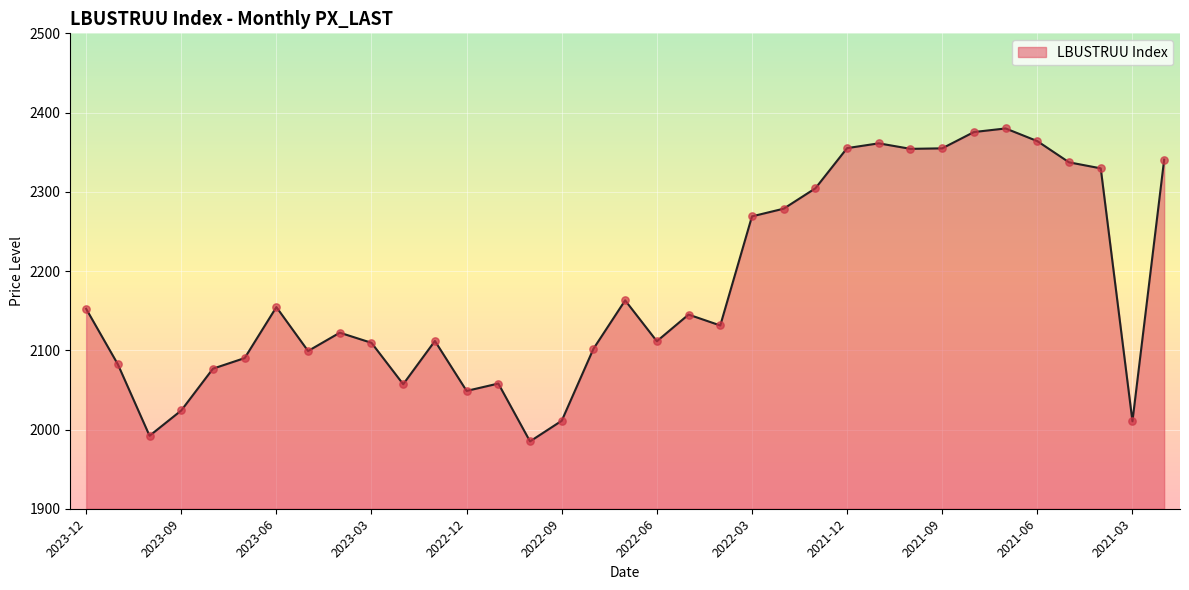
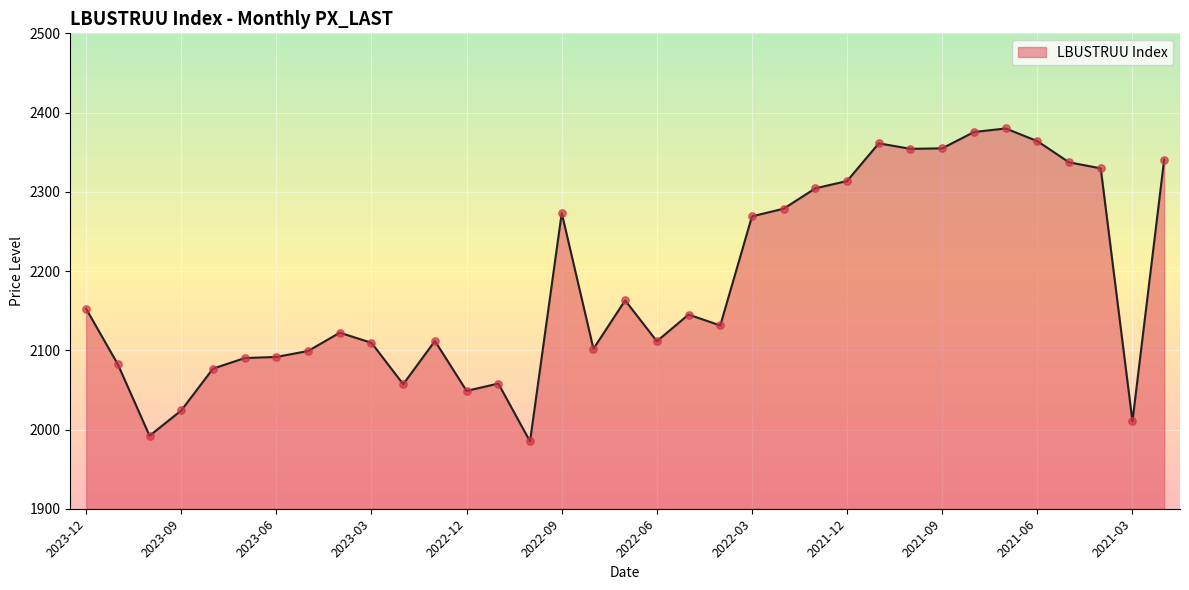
2023-06: 2150 -> 2090
2022-09: 2010 -> 2270
2021-12: 2360 -> 2310
